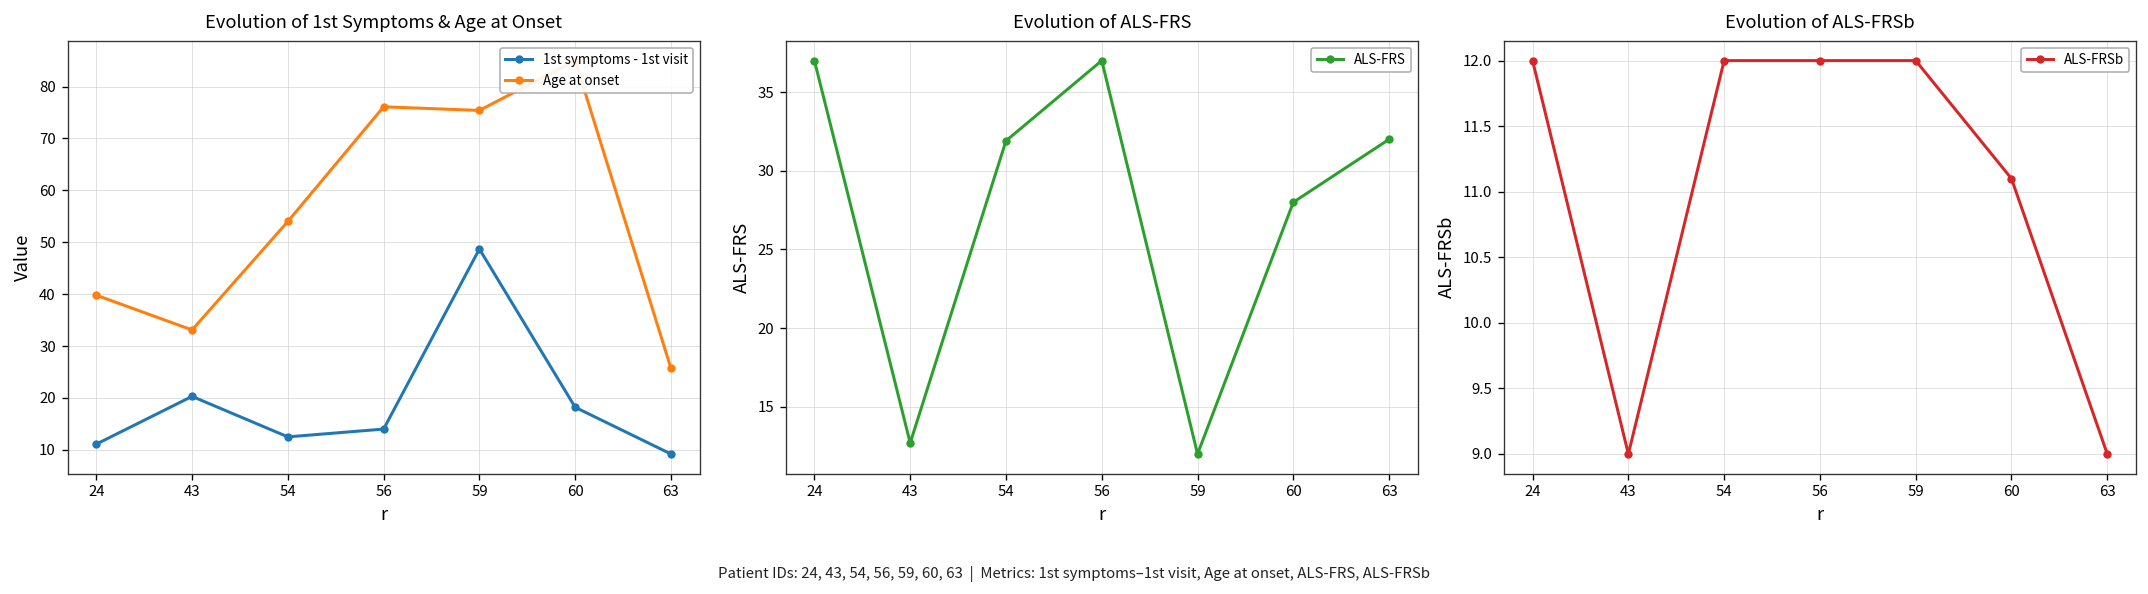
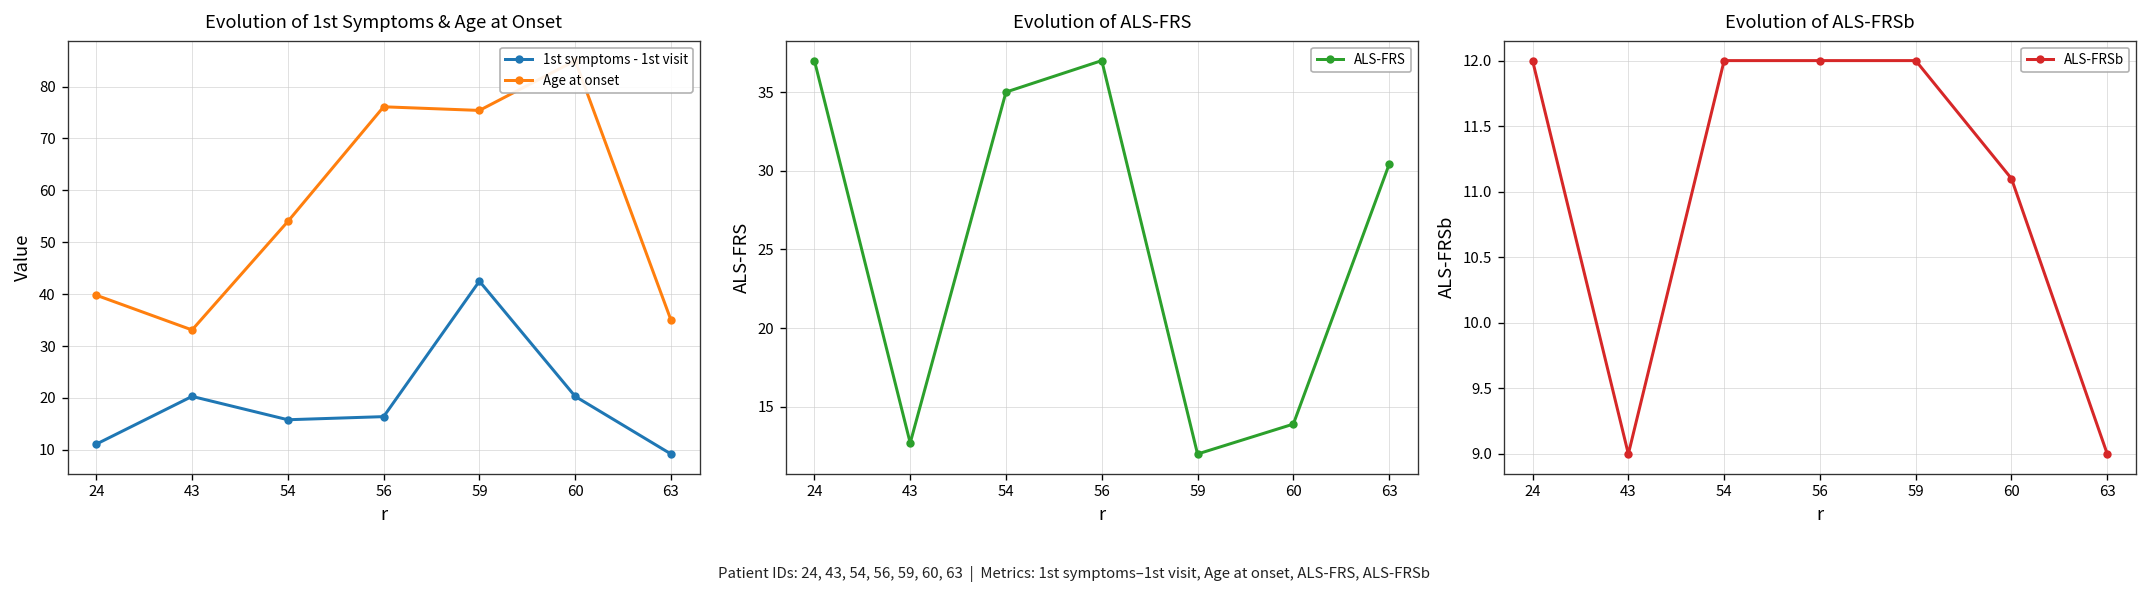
Evolution of 1st Symptoms & Age at Onset, 1st symptoms - 1st visit, 54: 13 -> 16
Evolution of 1st Symptoms & Age at Onset, 1st symptoms - 1st visit, 56: 14 -> 16
Evolution of 1st Symptoms & Age at Onset, 1st symptoms - 1st visit, 59: 49 -> 43
Evolution of 1st Symptoms & Age at Onset, 1st symptoms - 1st visit, 60: 18 -> 20
Evolution of 1st Symptoms & Age at Onset, Age at onset, 63: 26 -> 35
Evolution of ALS-FRS, 54: 31.9 -> 35.0
Evolution of ALS-FRS, 60: 28.0 -> 13.9
Evolution of ALS-FRS, 63: 32.0 -> 30.4
